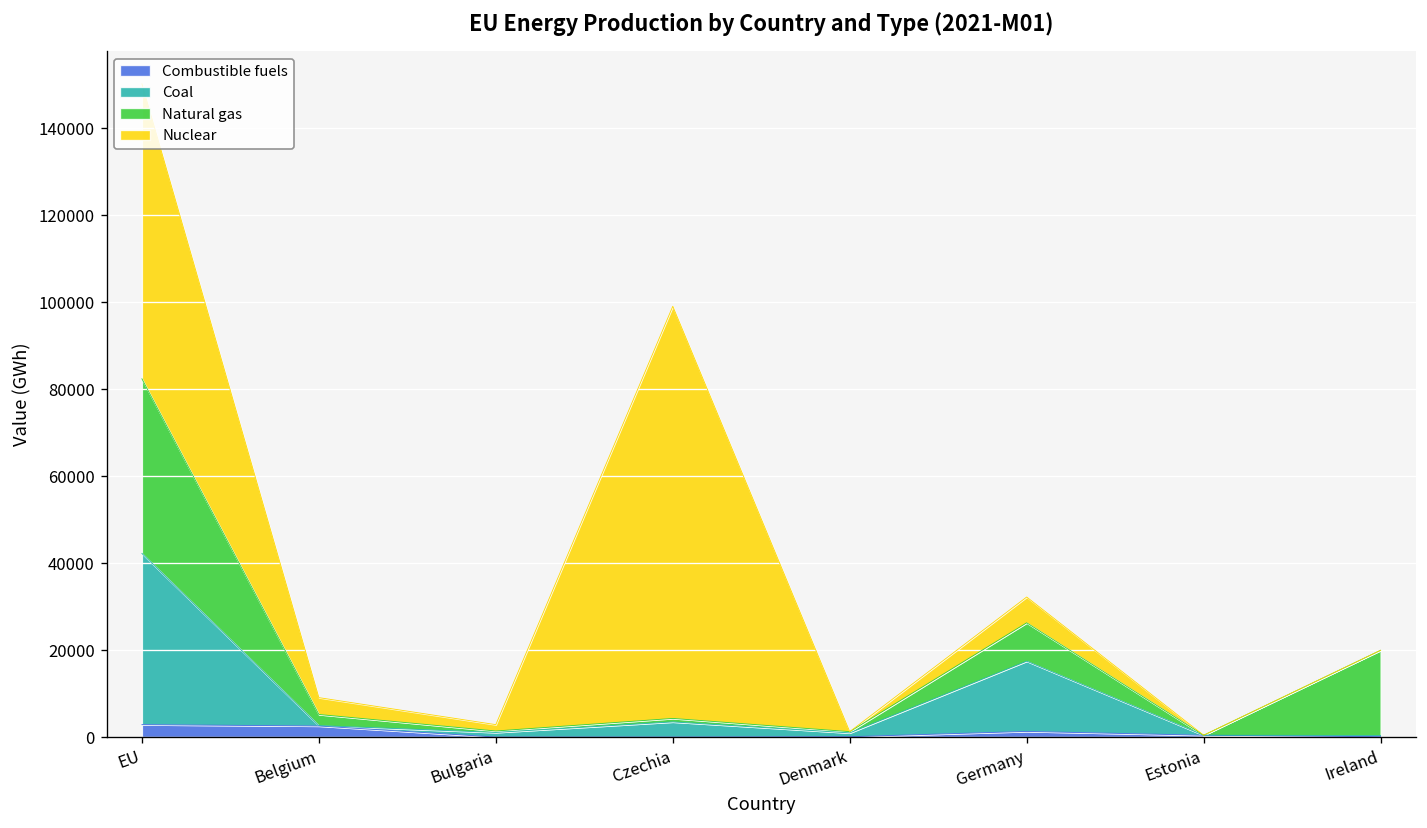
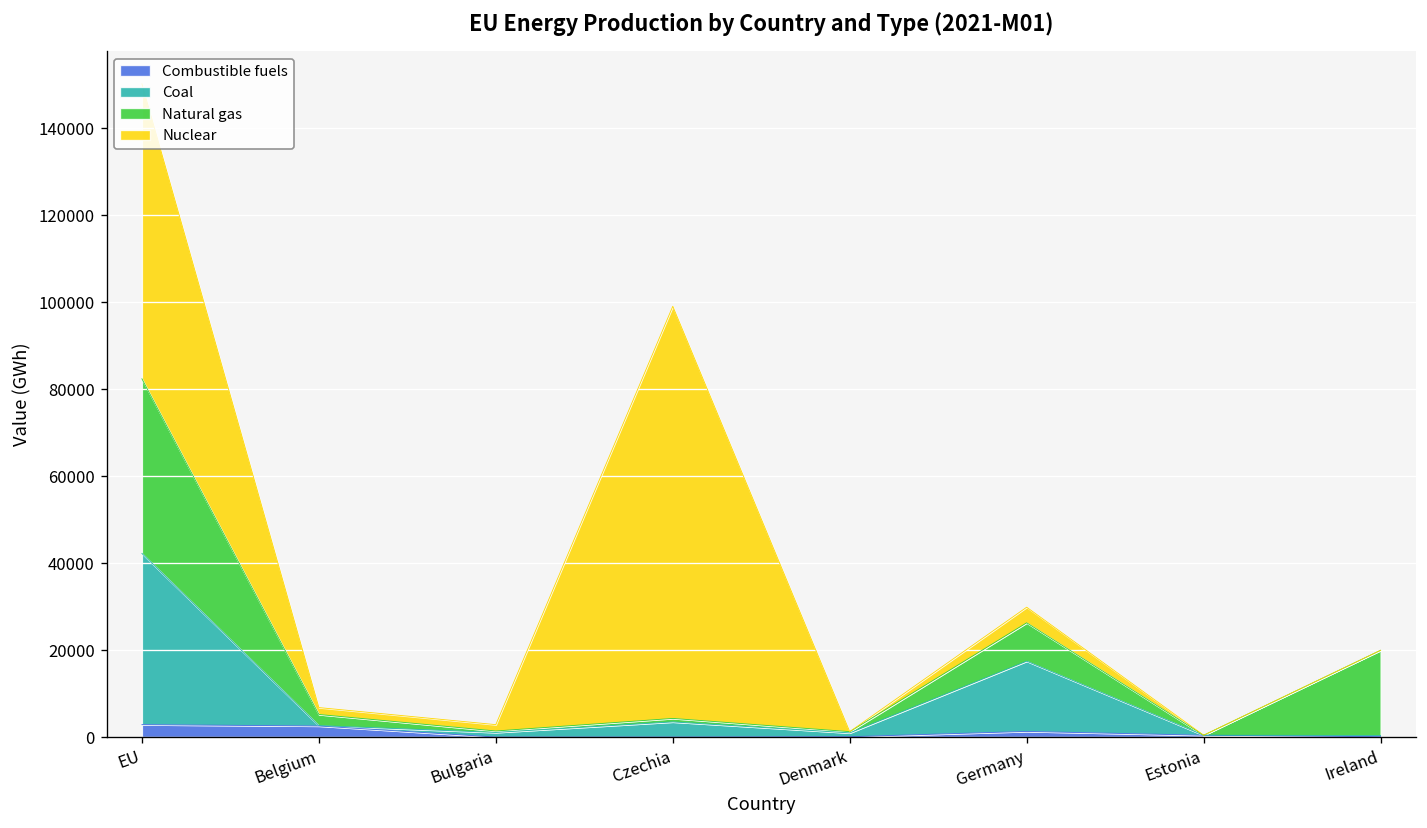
Nuclear, Belgium: 4000 -> 2000
Nuclear, Germany: 6000 -> 4000
